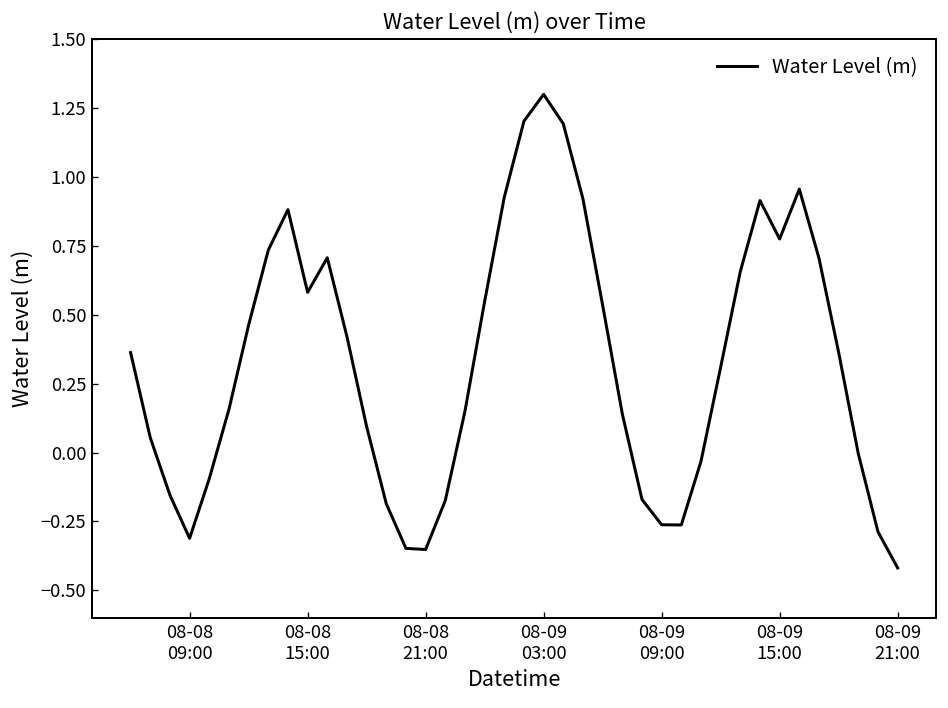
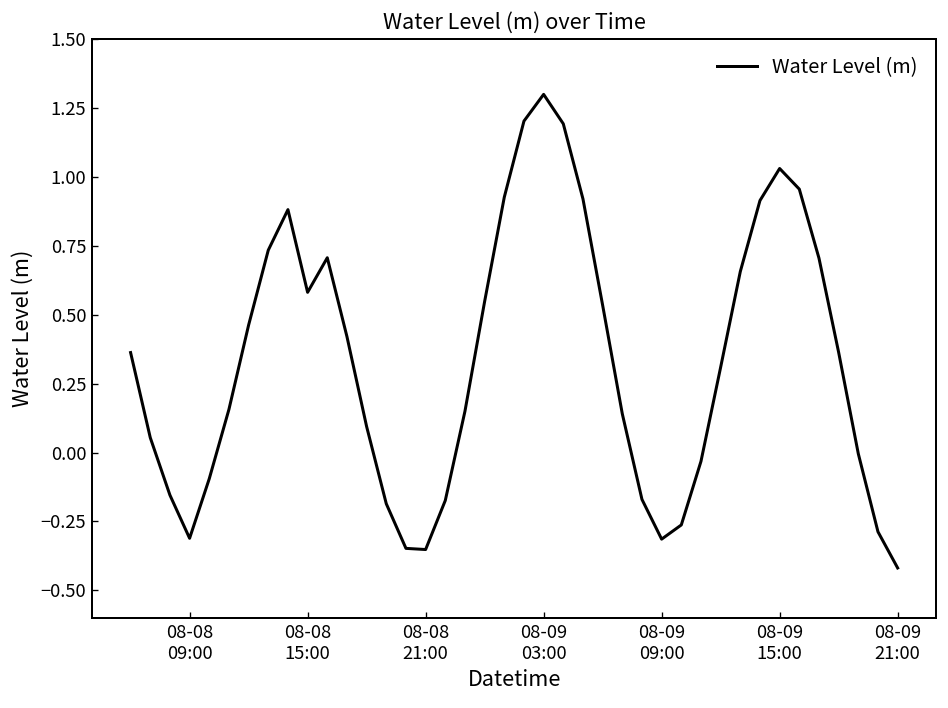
08-09 09:00: -0.26 -> -0.31
08-09 15:00: 0.77 -> 1.03
